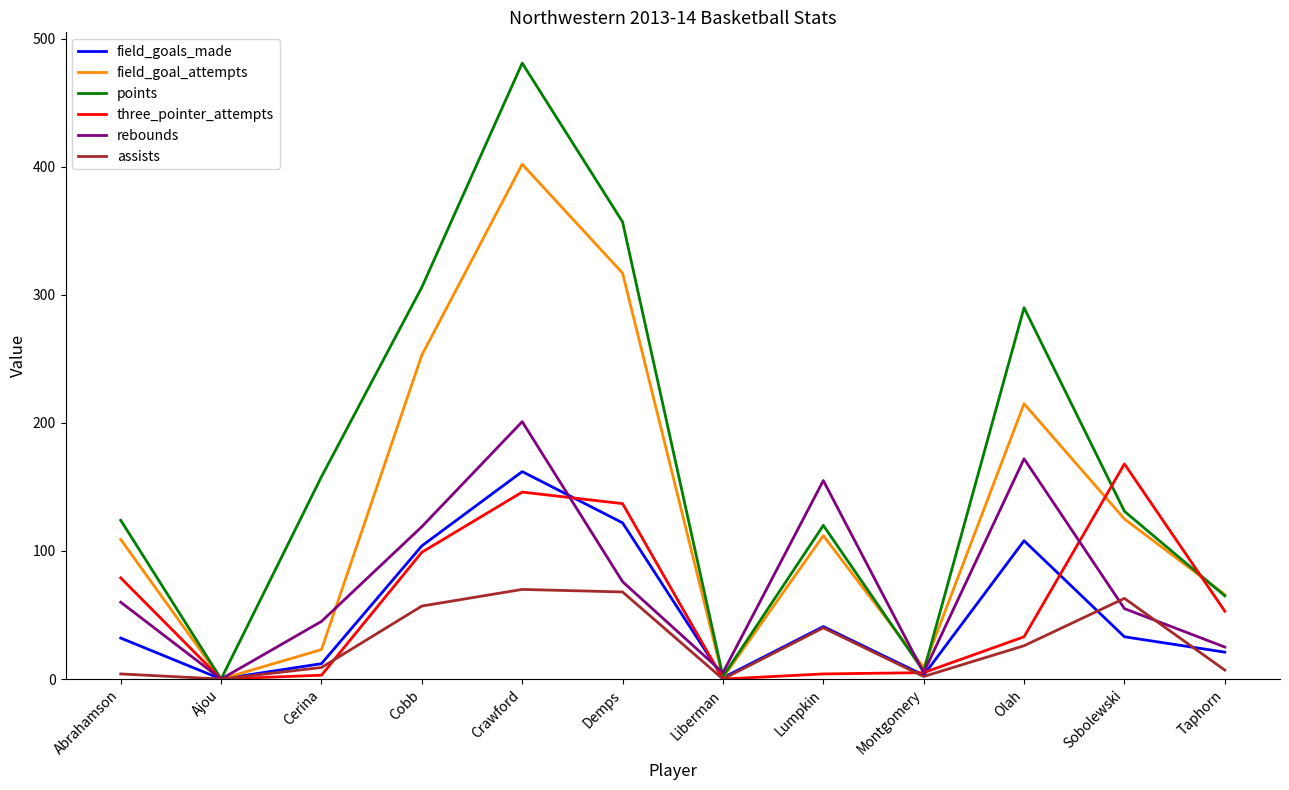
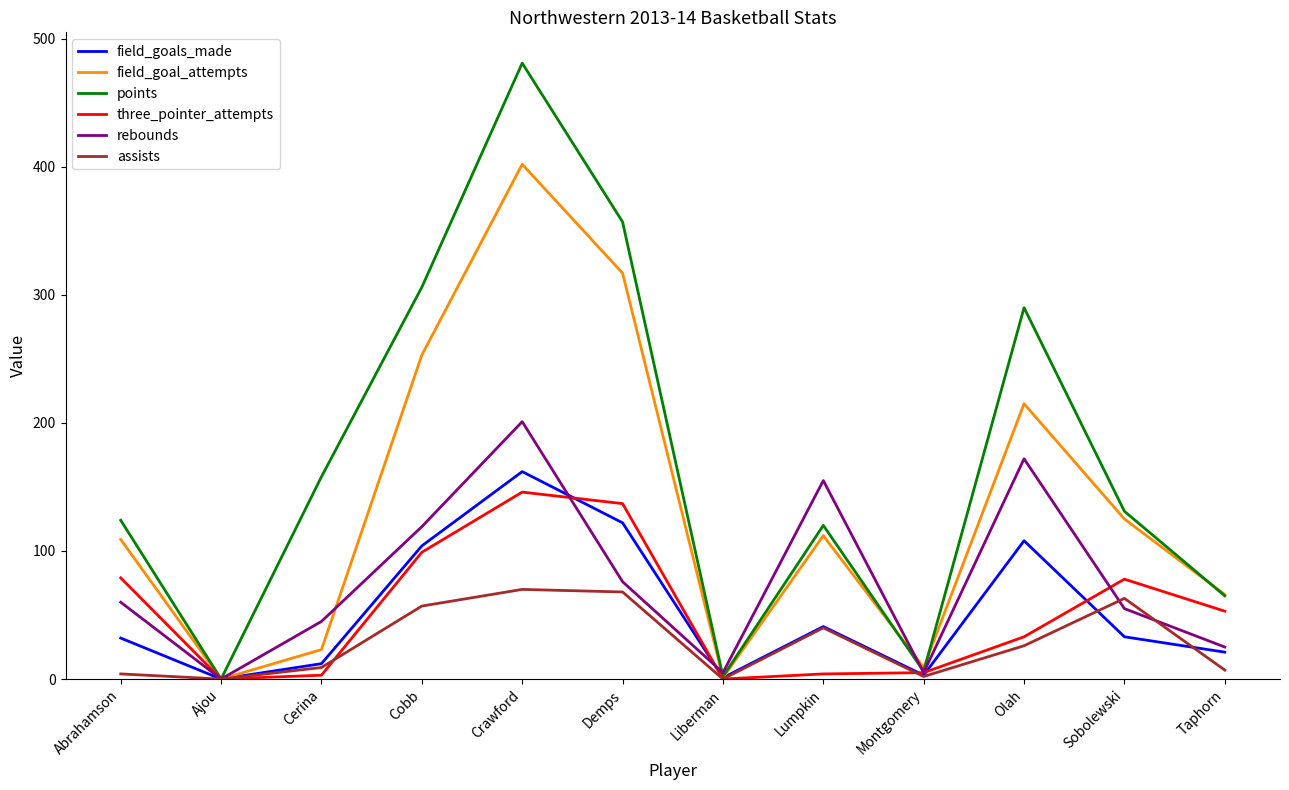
three_pointer_attempts, Sobolewski: 168 -> 78
